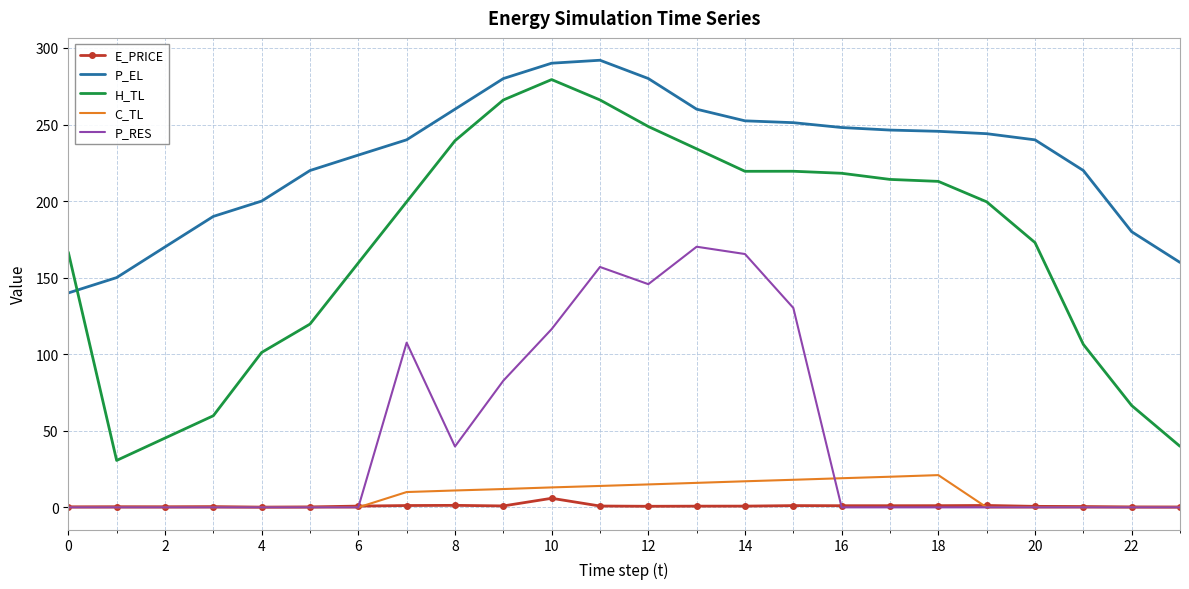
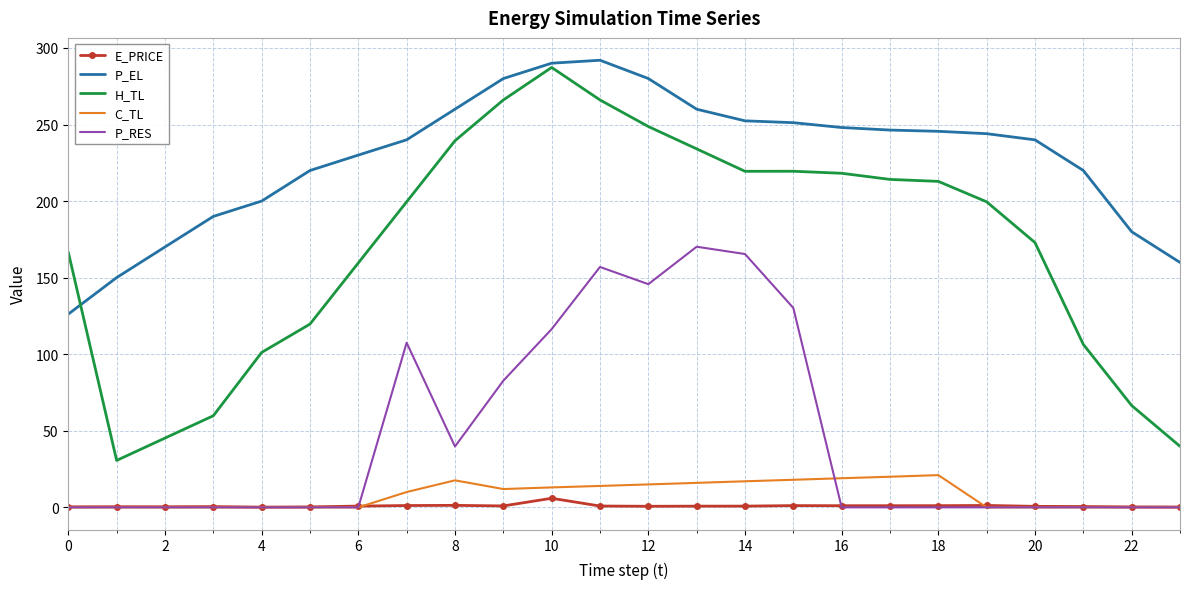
P_EL, 0: 140 -> 126
C_TL, 8: 11 -> 18
H_TL, 10: 279 -> 287
